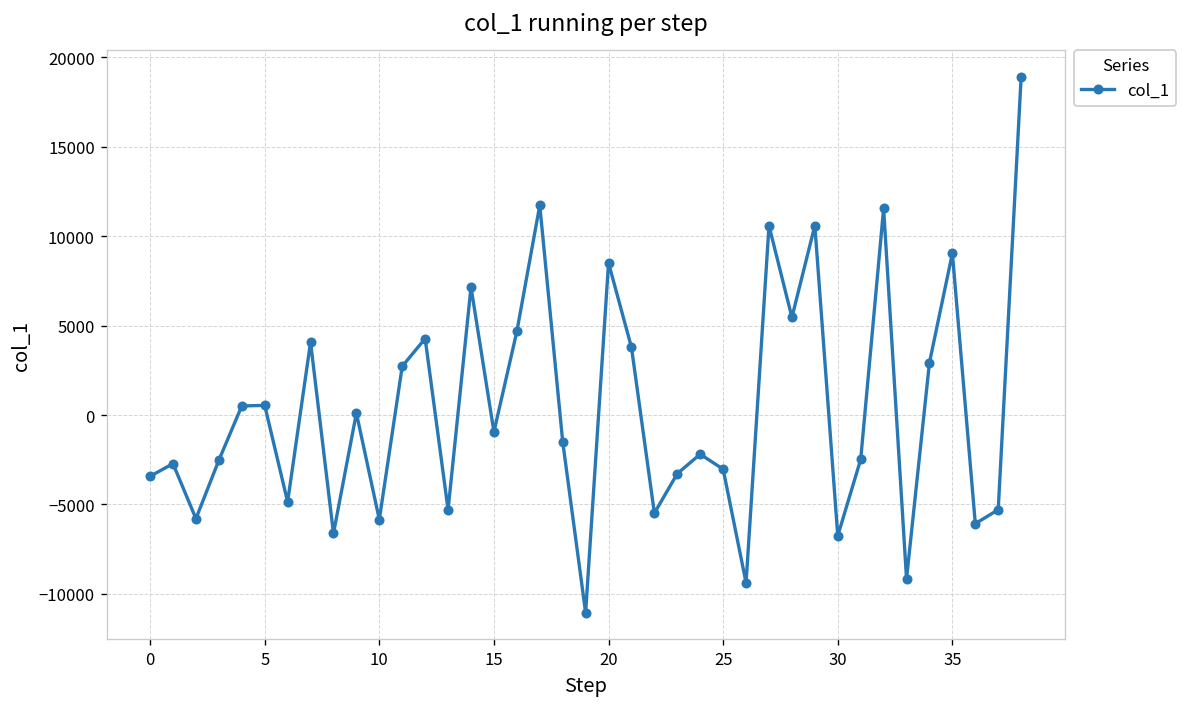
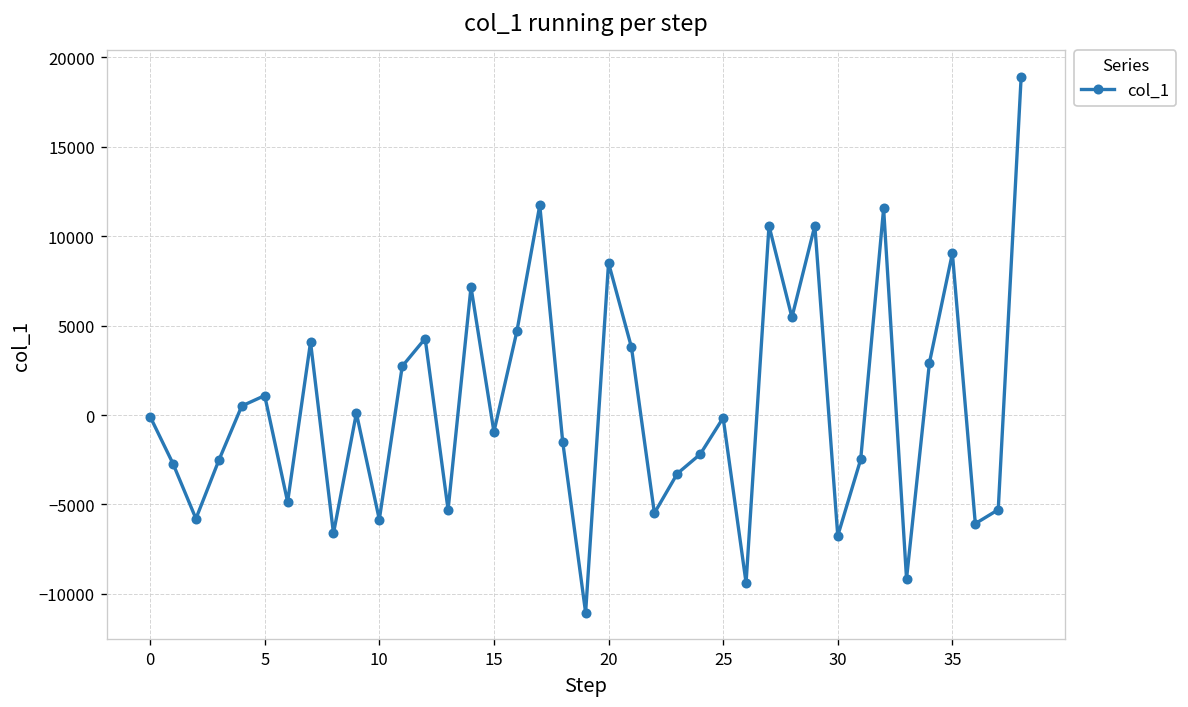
0: -3400 -> -100
5: 500 -> 1100
25: -3000 -> -200
